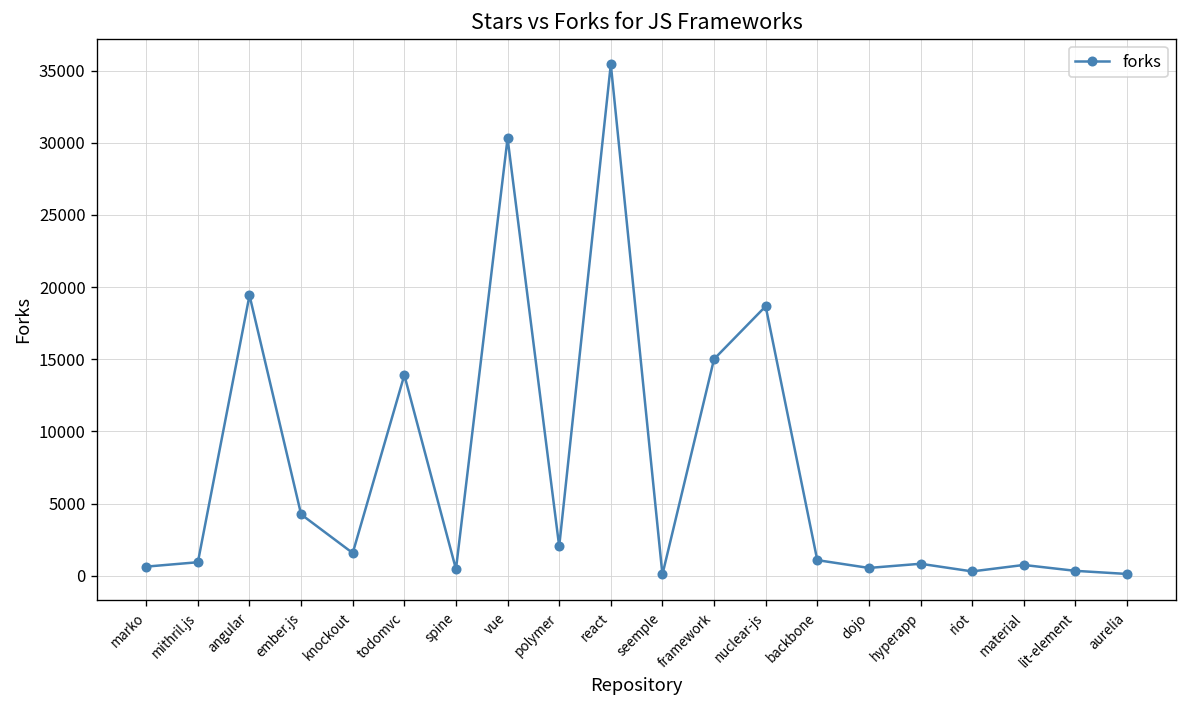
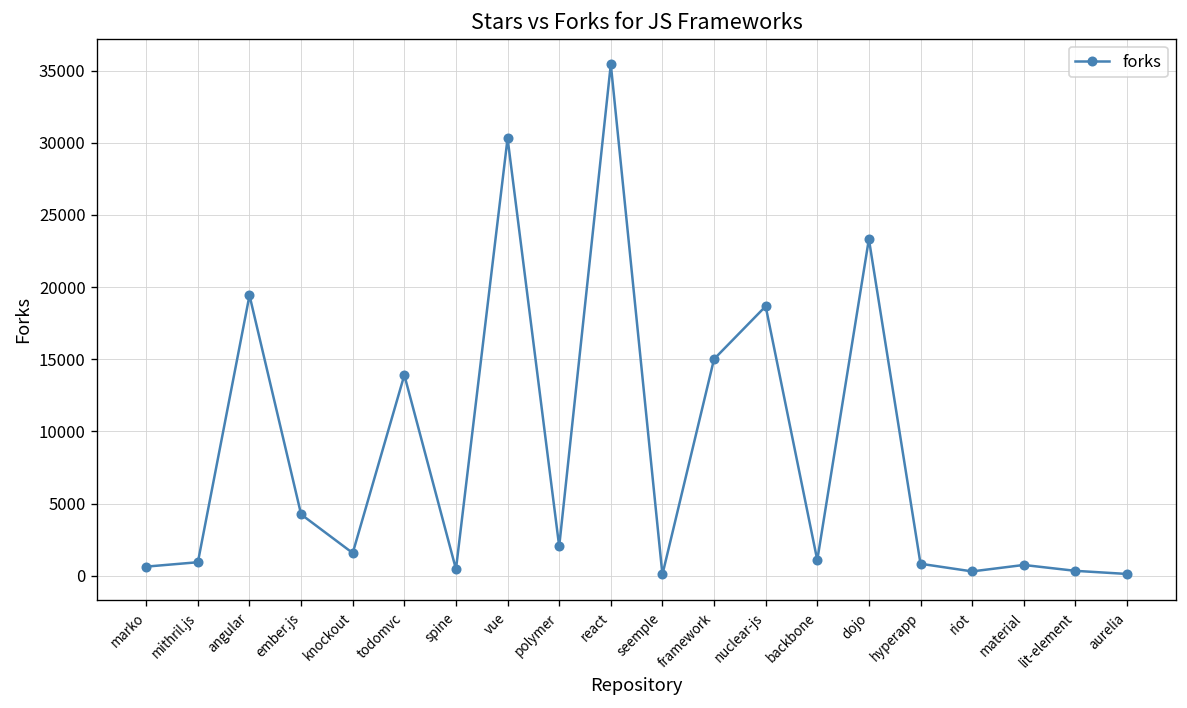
dojo: 500 -> 23300
